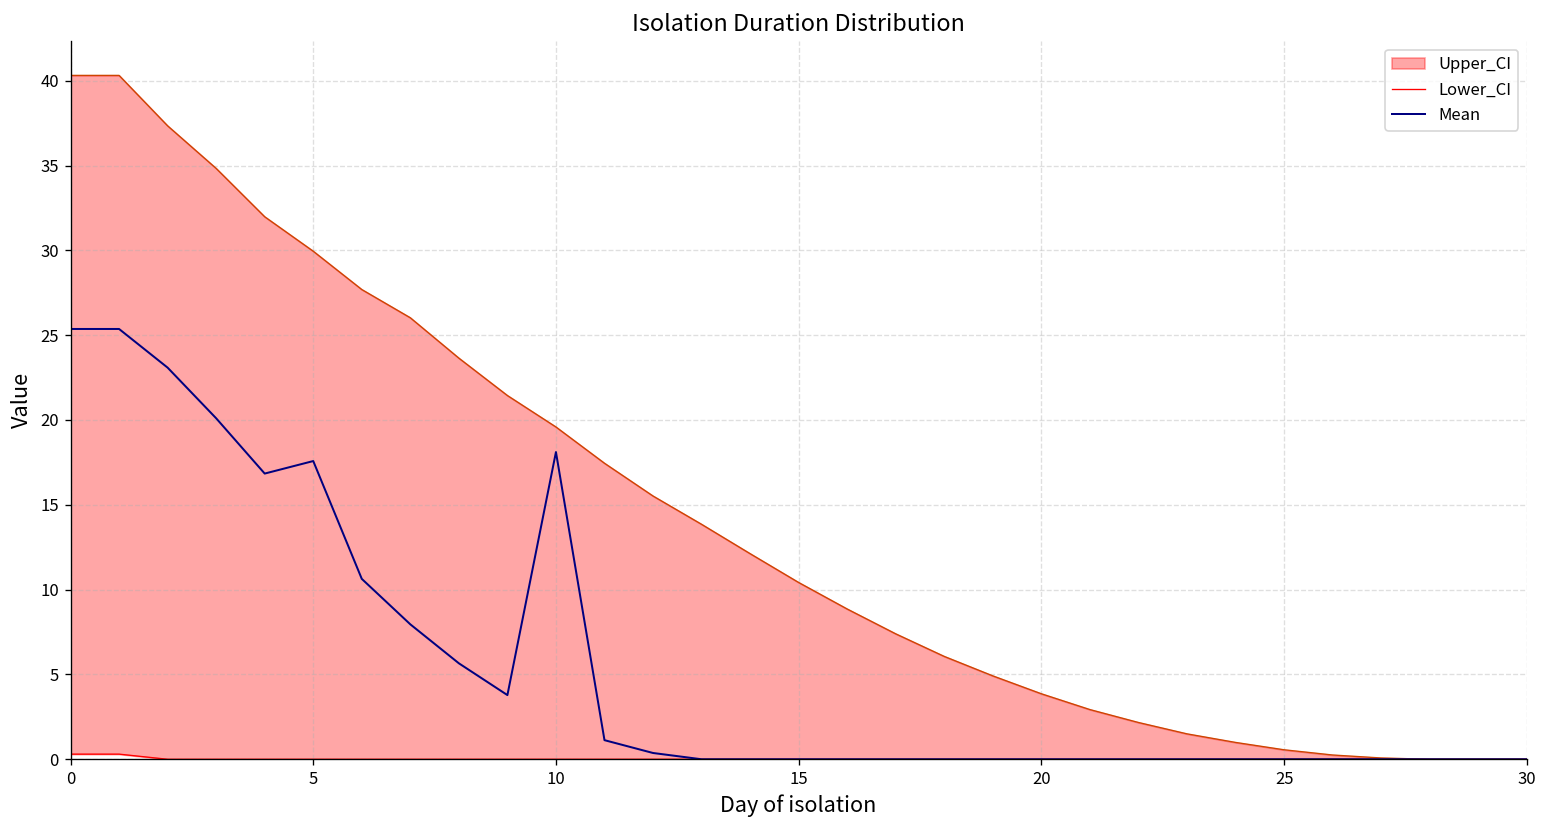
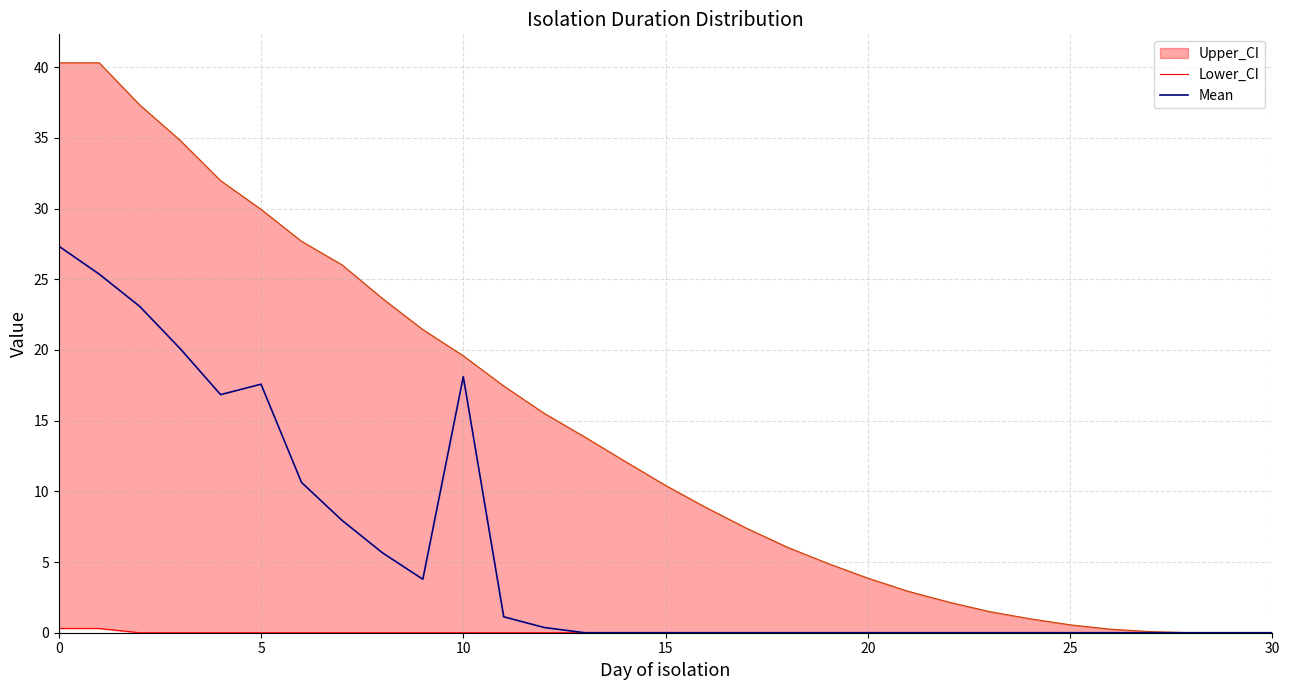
Mean, 0: 25.4 -> 27.3
